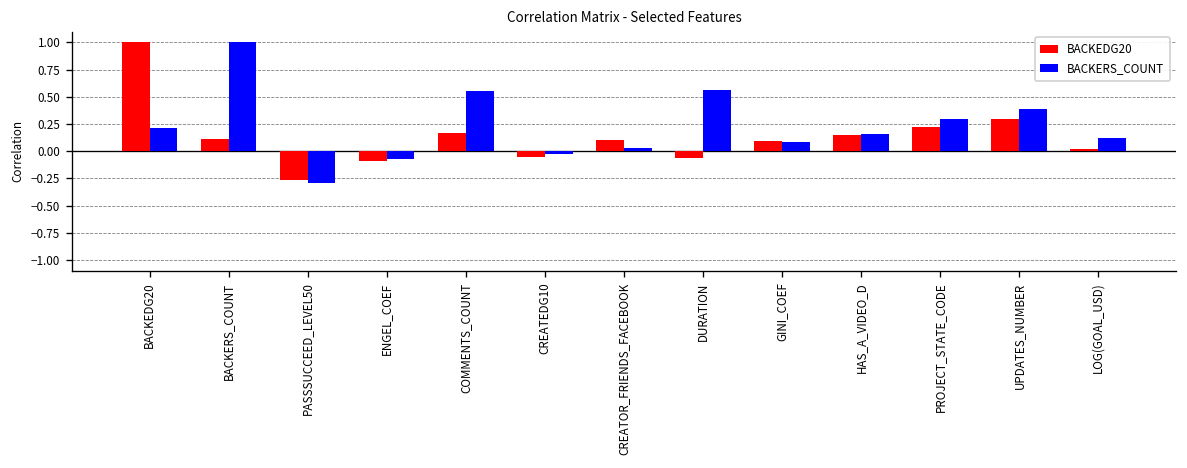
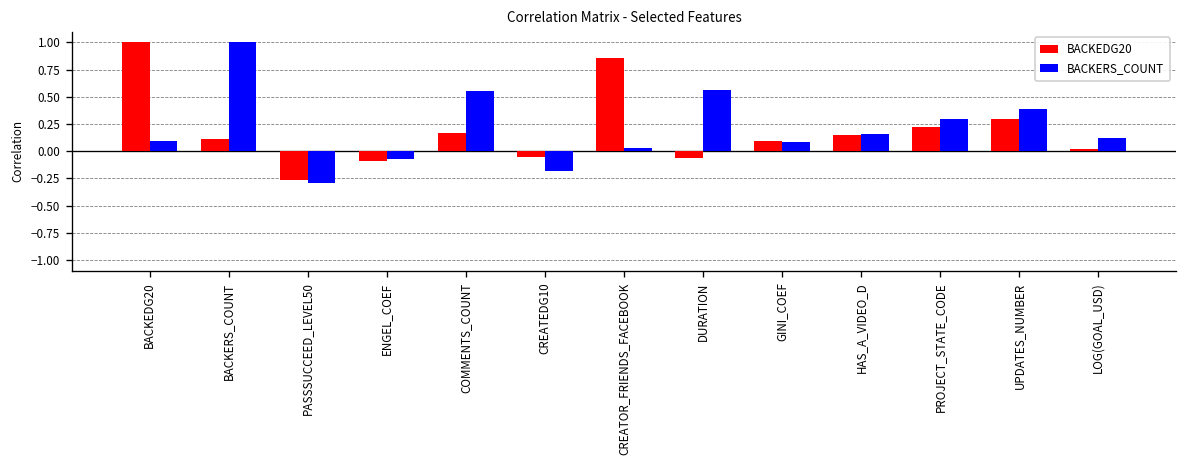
BACKERS_COUNT, BACKEDG20: 0.2 -> 0.1
BACKERS_COUNT, CREATEDG10: 0.0 -> -0.2
BACKEDG20, CREATOR_FRIENDS_FACEBOOK: 0.1 -> 0.9
